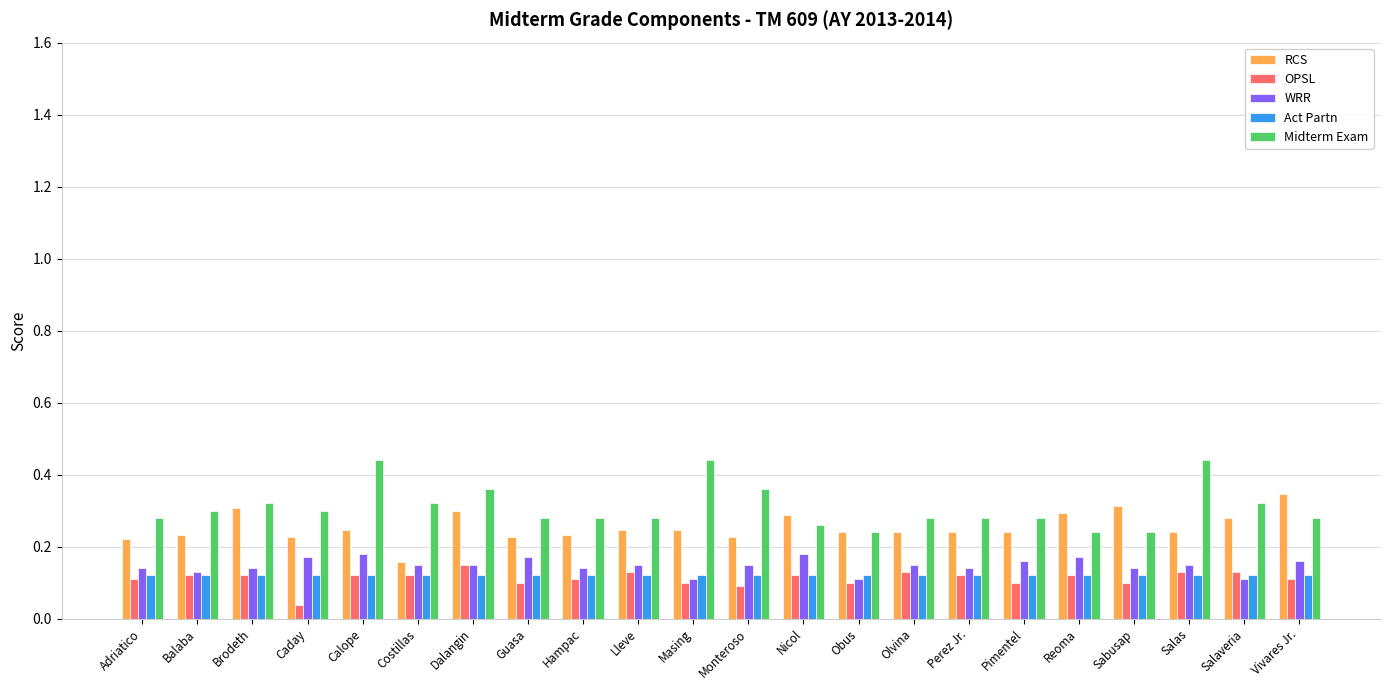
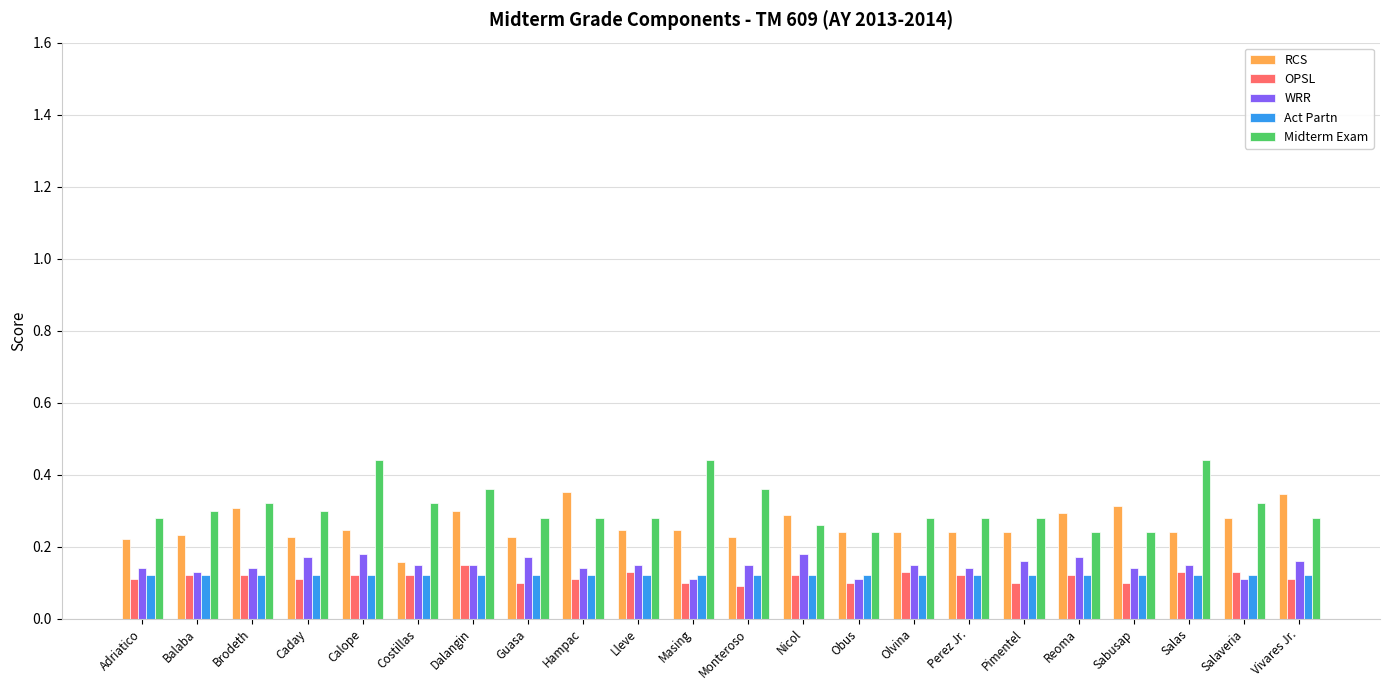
OPSL, Caday: 0.04 -> 0.11
RCS, Hampac: 0.23 -> 0.35
